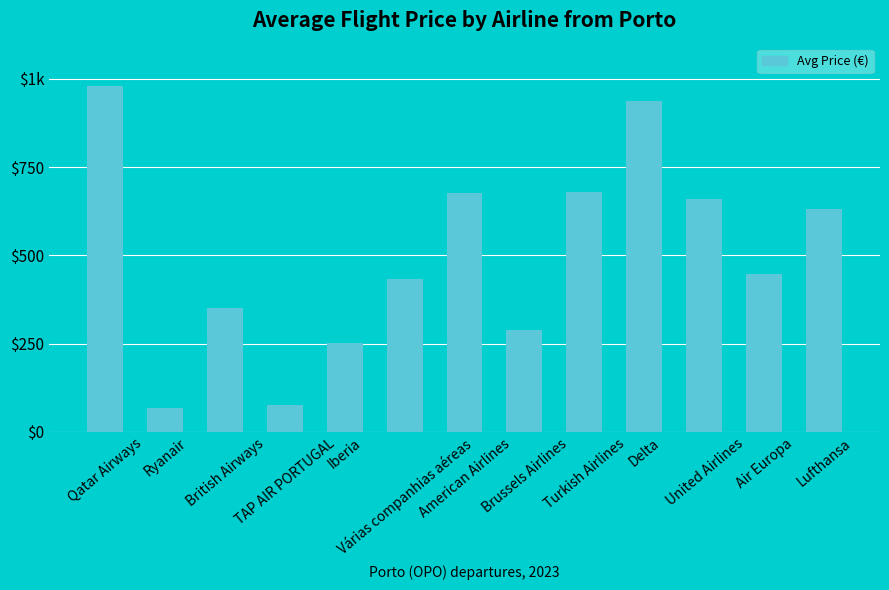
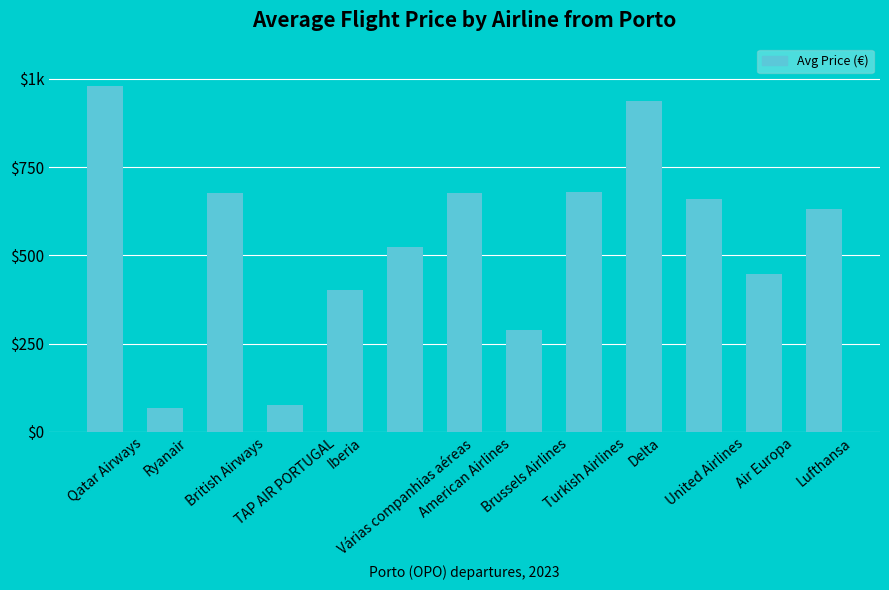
British Airways: $350 -> $680
Iberia: $250 -> $400
Várias companhias aéreas: $430 -> $520
